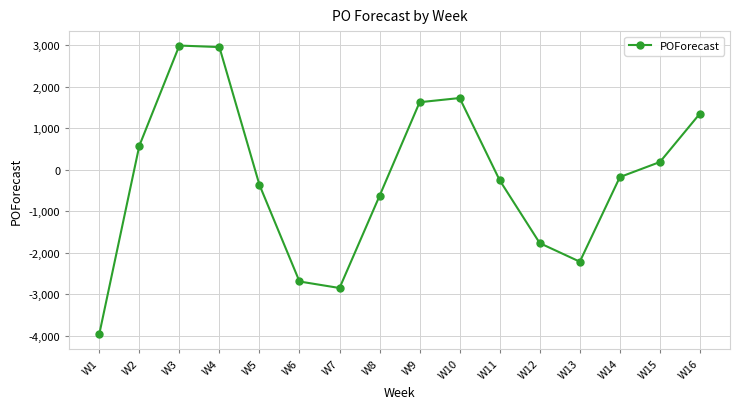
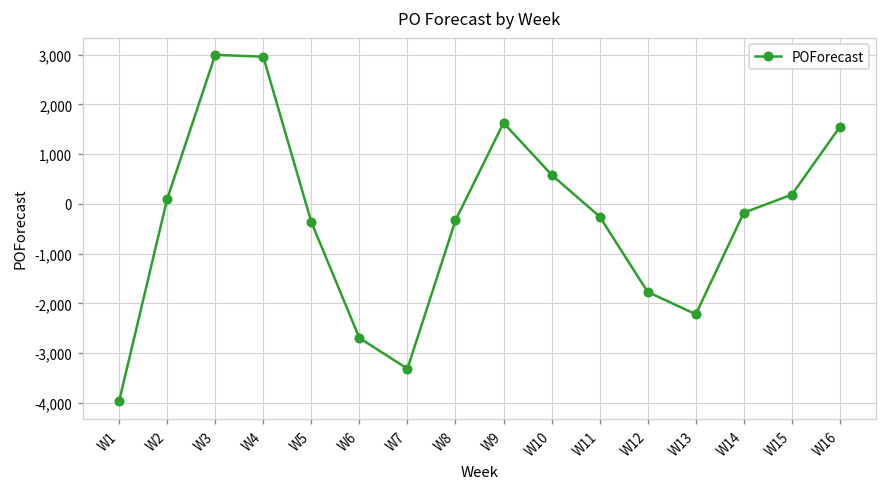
W2: 600 -> 100
W7: -2,900 -> -3,300
W8: -600 -> -300
W10: 1,700 -> 600
W16: 1,400 -> 1,600
